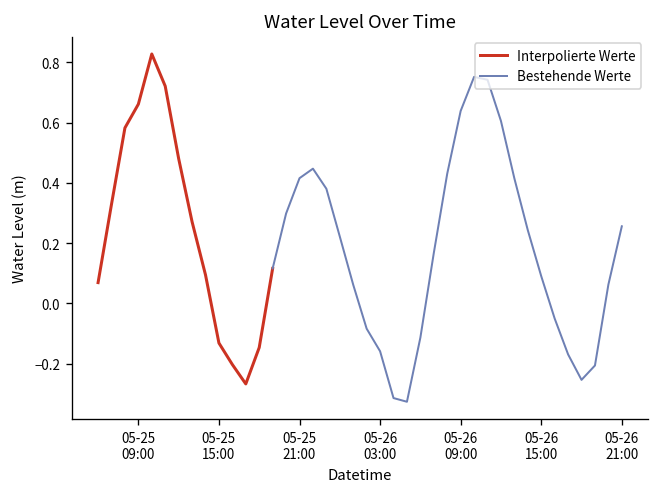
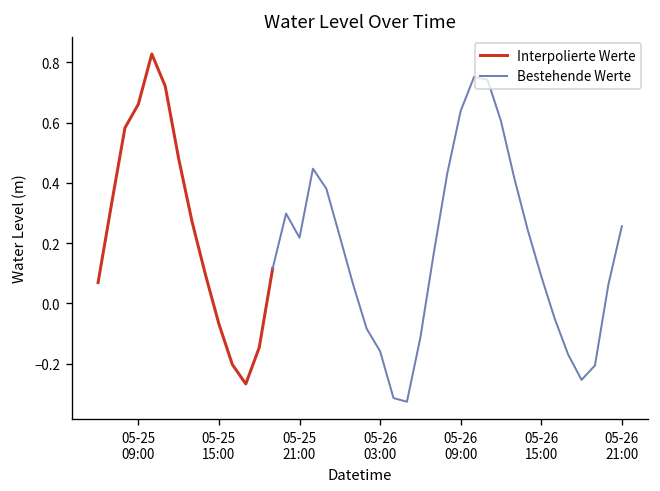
Interpolierte Werte, 05-25 15:00: -0.13 -> -0.07
Bestehende Werte, 05-25 21:00: 0.42 -> 0.22
